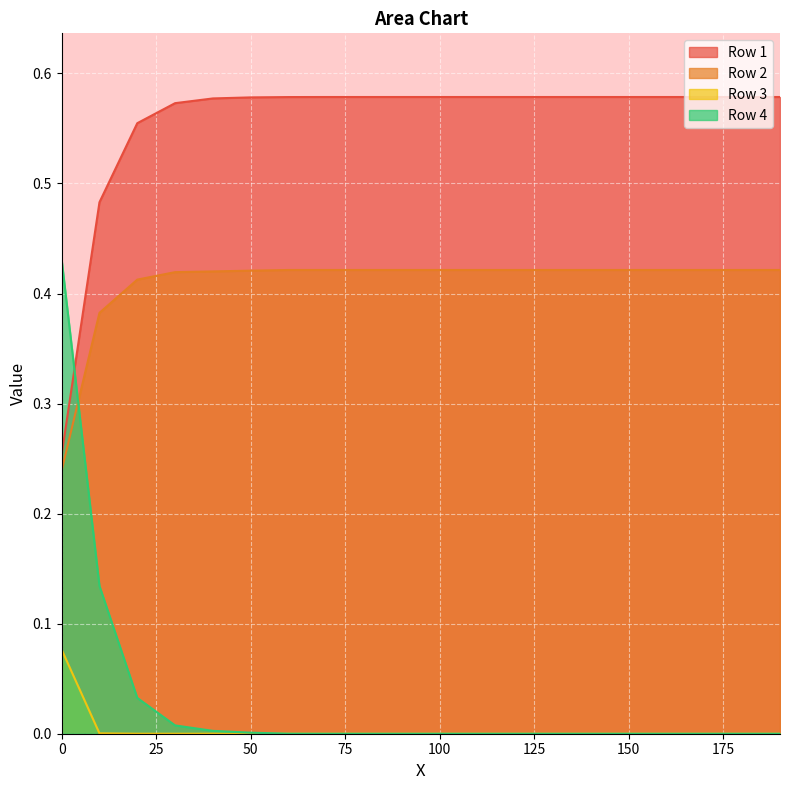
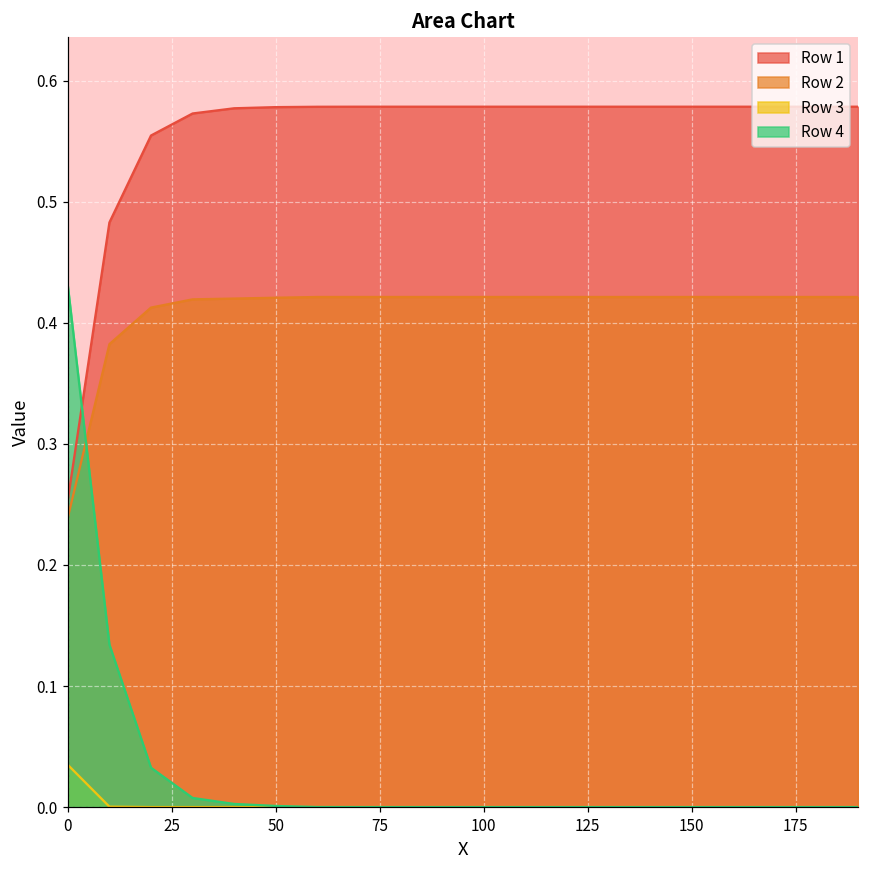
Row 3, 0: 0.076 -> 0.035
